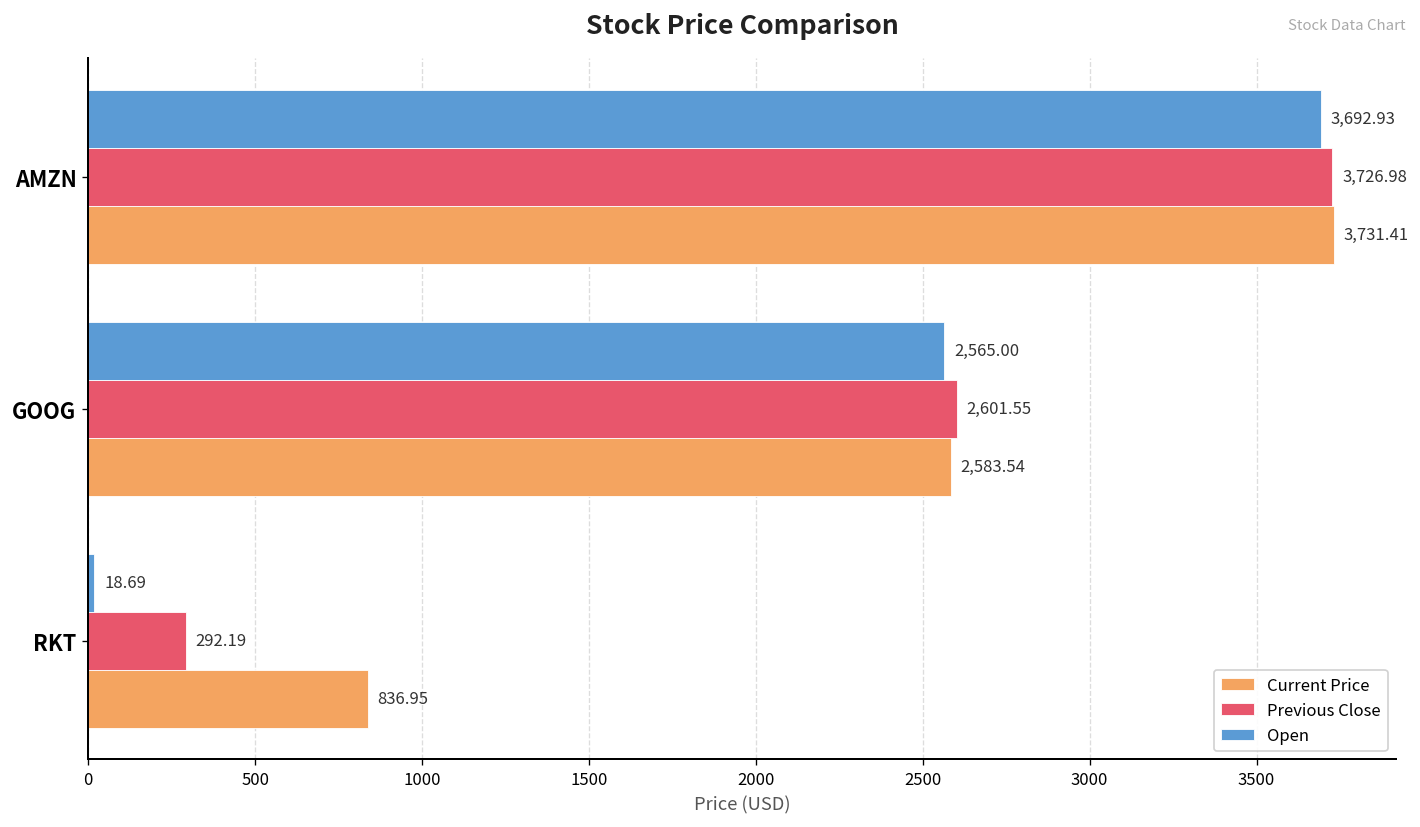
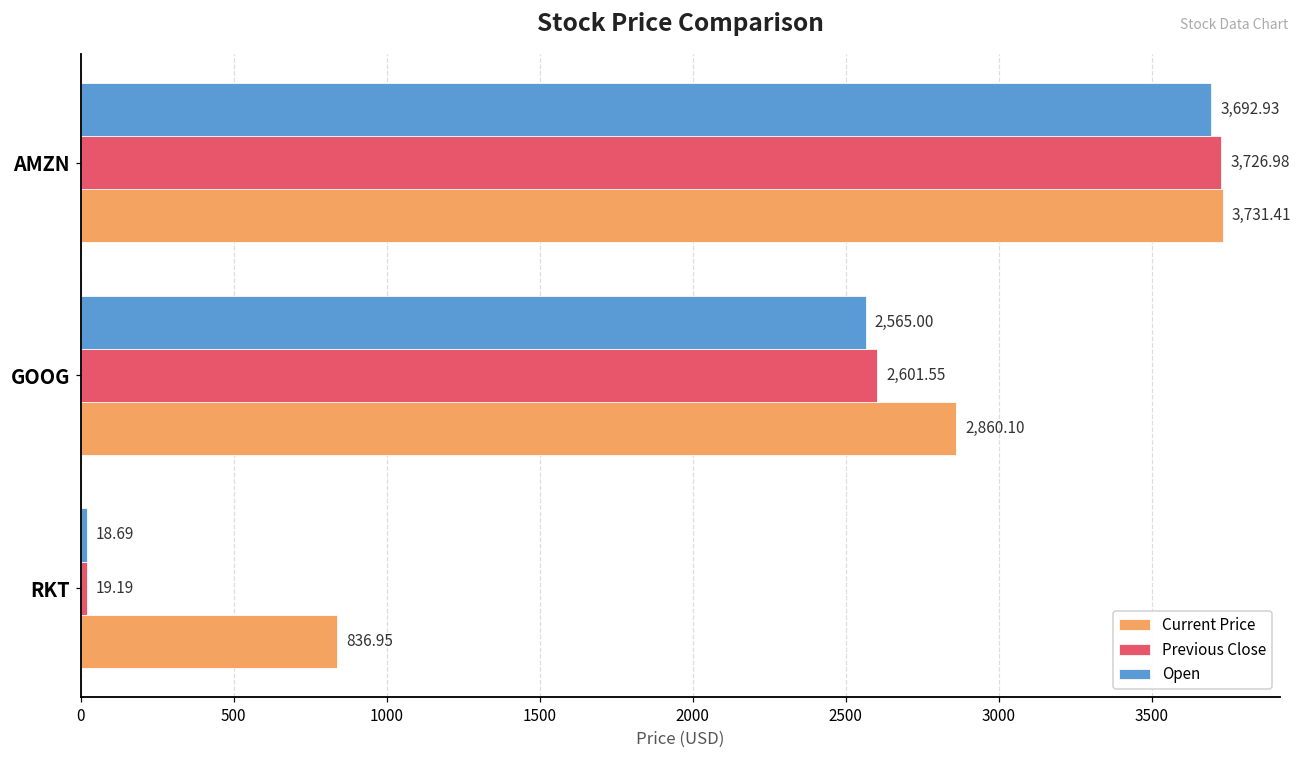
Current Price, GOOG: 2,583.54 -> 2,860.10
Previous Close, RKT: 292.19 -> 19.19
